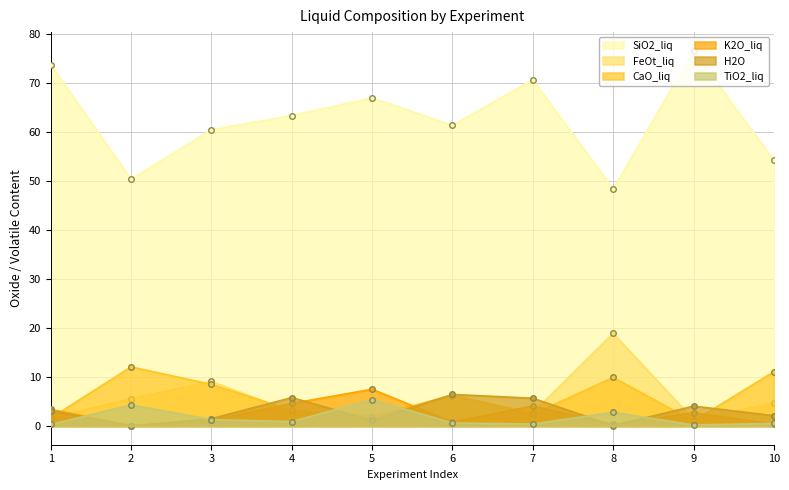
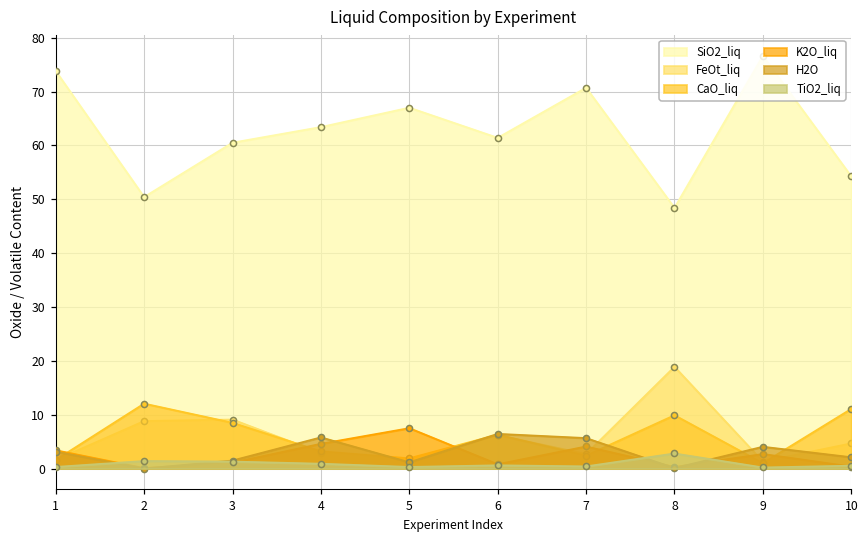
FeOt_liq, 2: 6 -> 9
TiO2_liq, 2: 4 -> 1
TiO2_liq, 5: 5 -> 0
